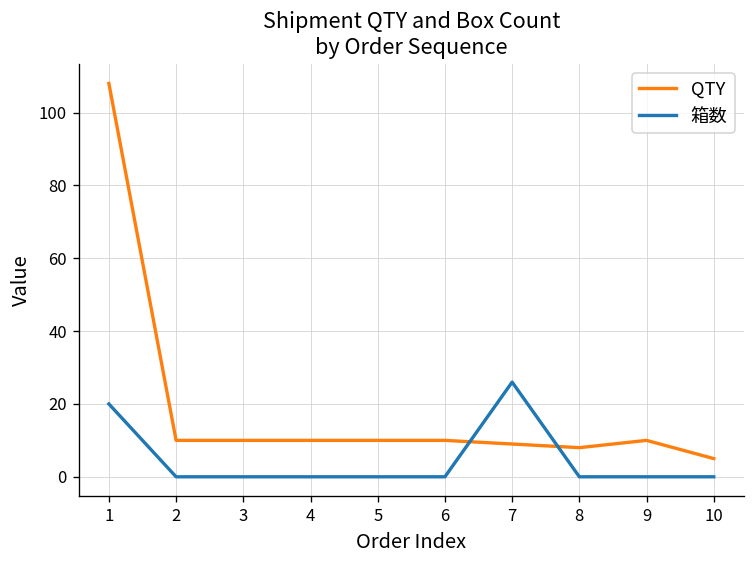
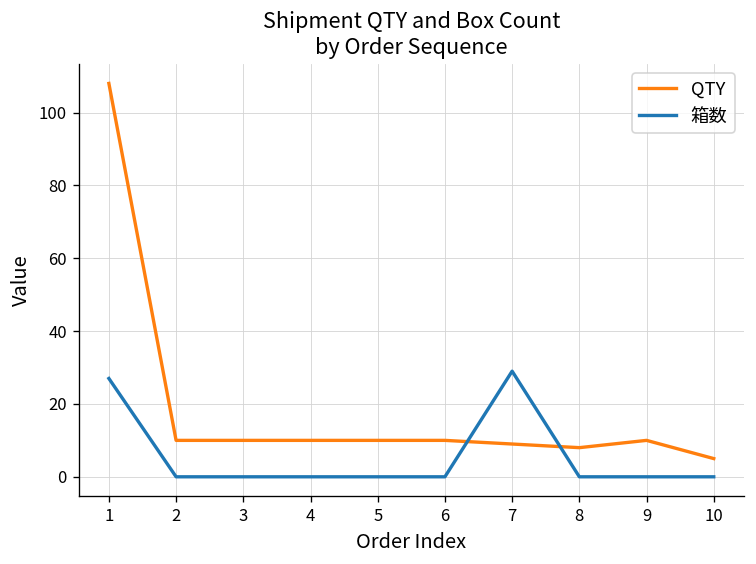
箱数, 1: 20 -> 27
箱数, 7: 26 -> 29
